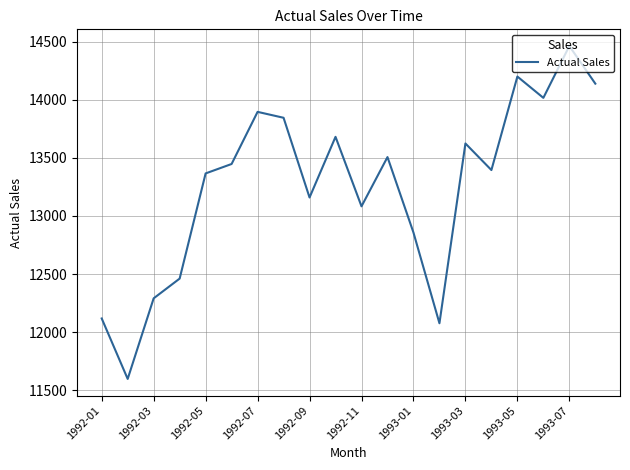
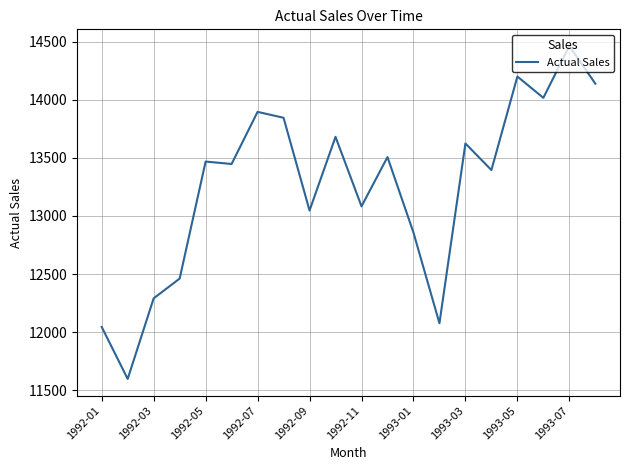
1992-01: 12120 -> 12040
1992-05: 13370 -> 13470
1992-09: 13160 -> 13050
